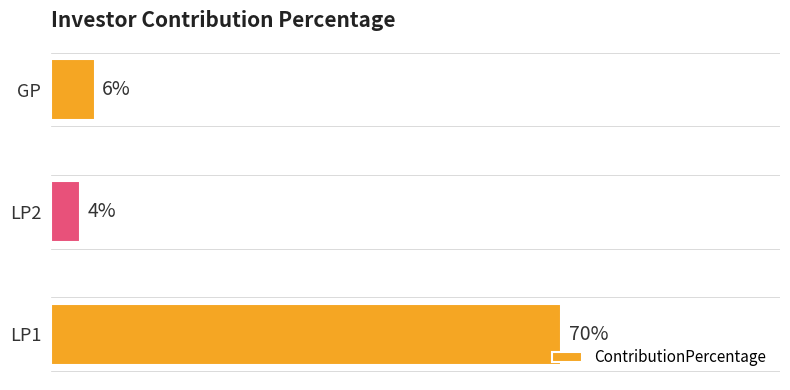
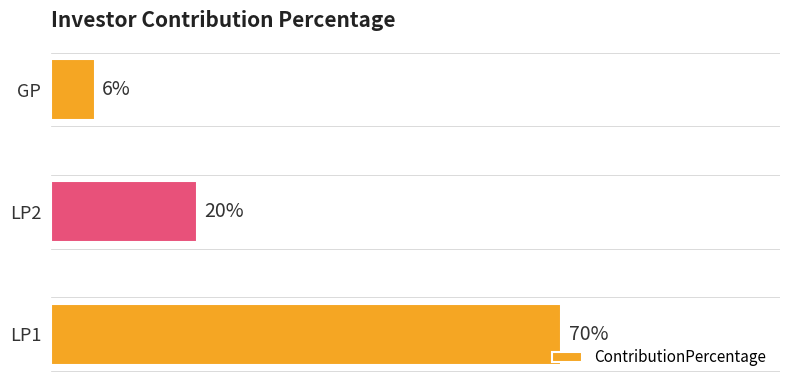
LP2: 4% -> 20%
